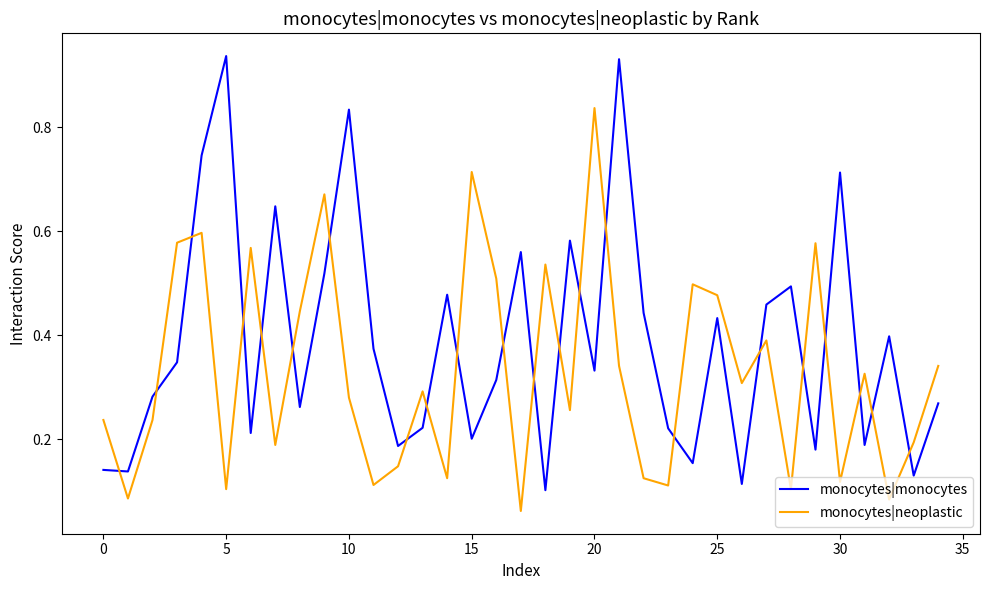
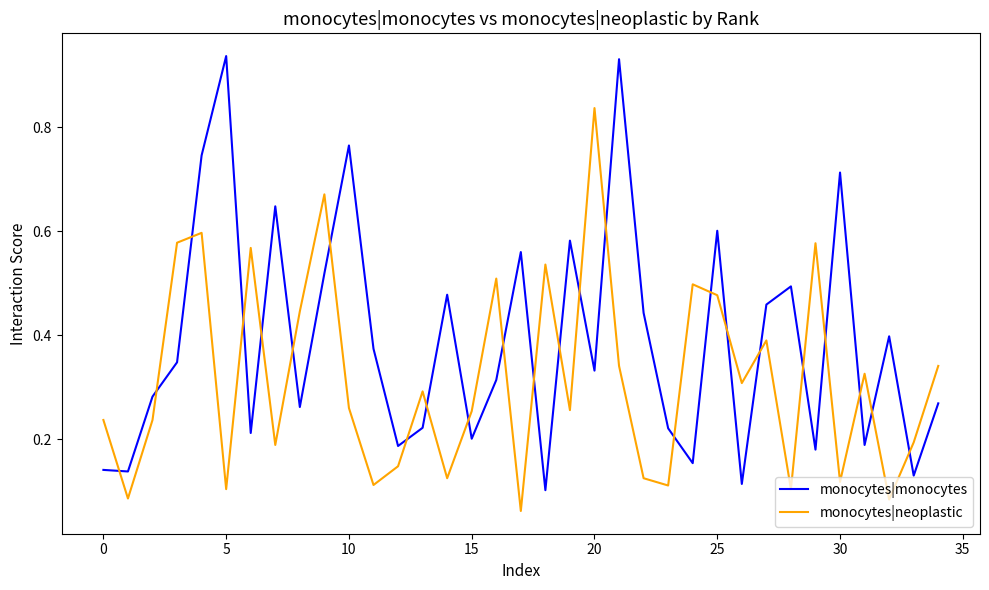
monocytes|monocytes, 10: 0.83 -> 0.77
monocytes|neoplastic, 10: 0.28 -> 0.26
monocytes|neoplastic, 15: 0.71 -> 0.25
monocytes|monocytes, 25: 0.43 -> 0.60
